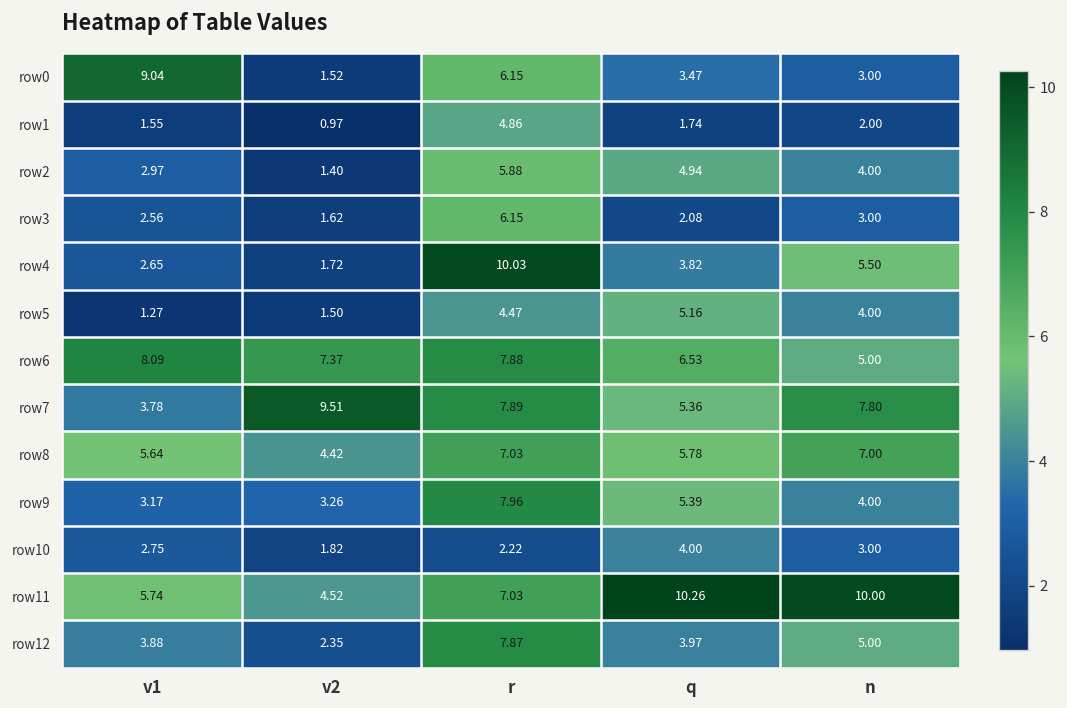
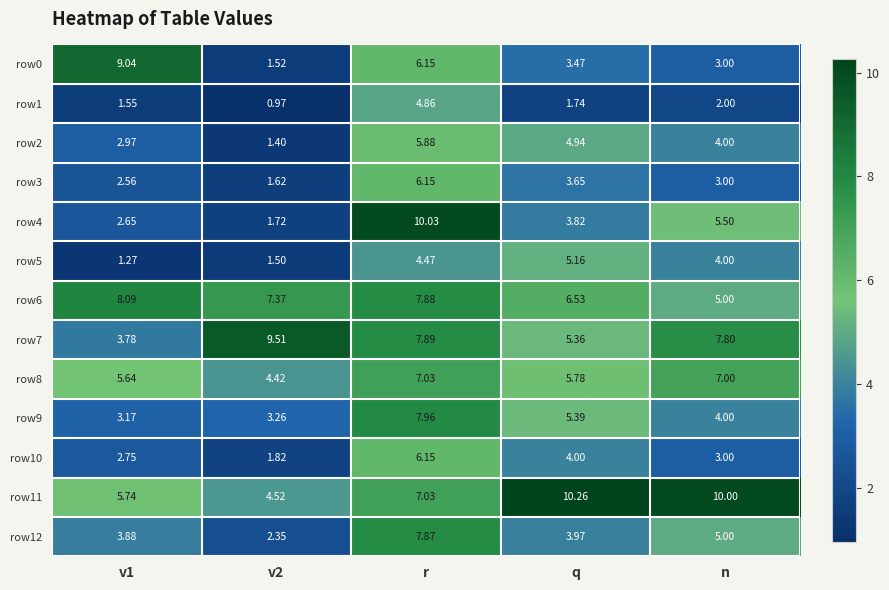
row3, q: 2.08 -> 3.65
row10, r: 2.22 -> 6.15
